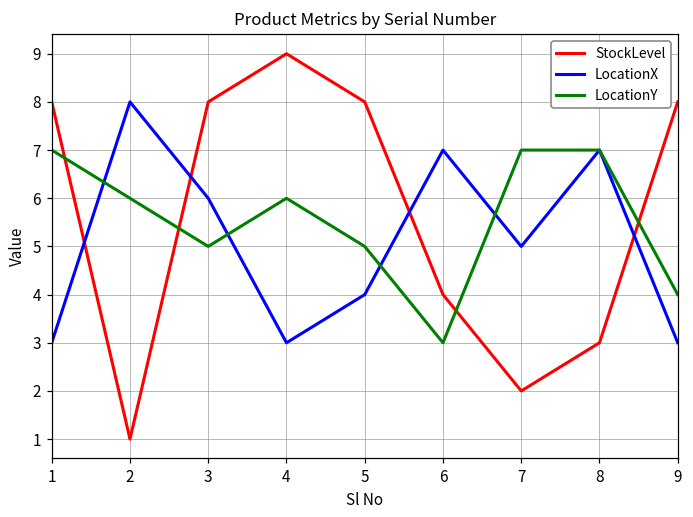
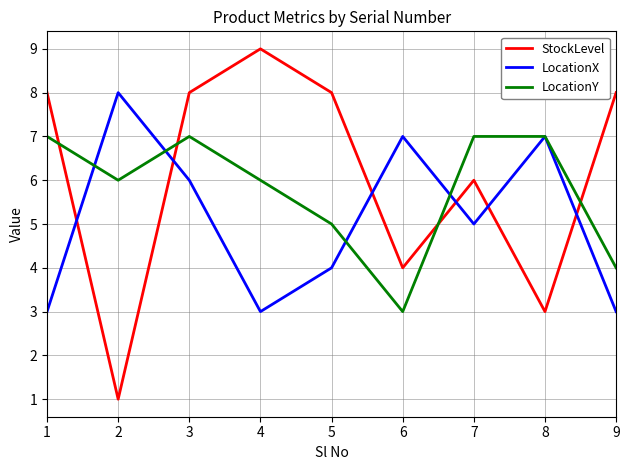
LocationY, 3: 5 -> 7
StockLevel, 7: 2 -> 6
